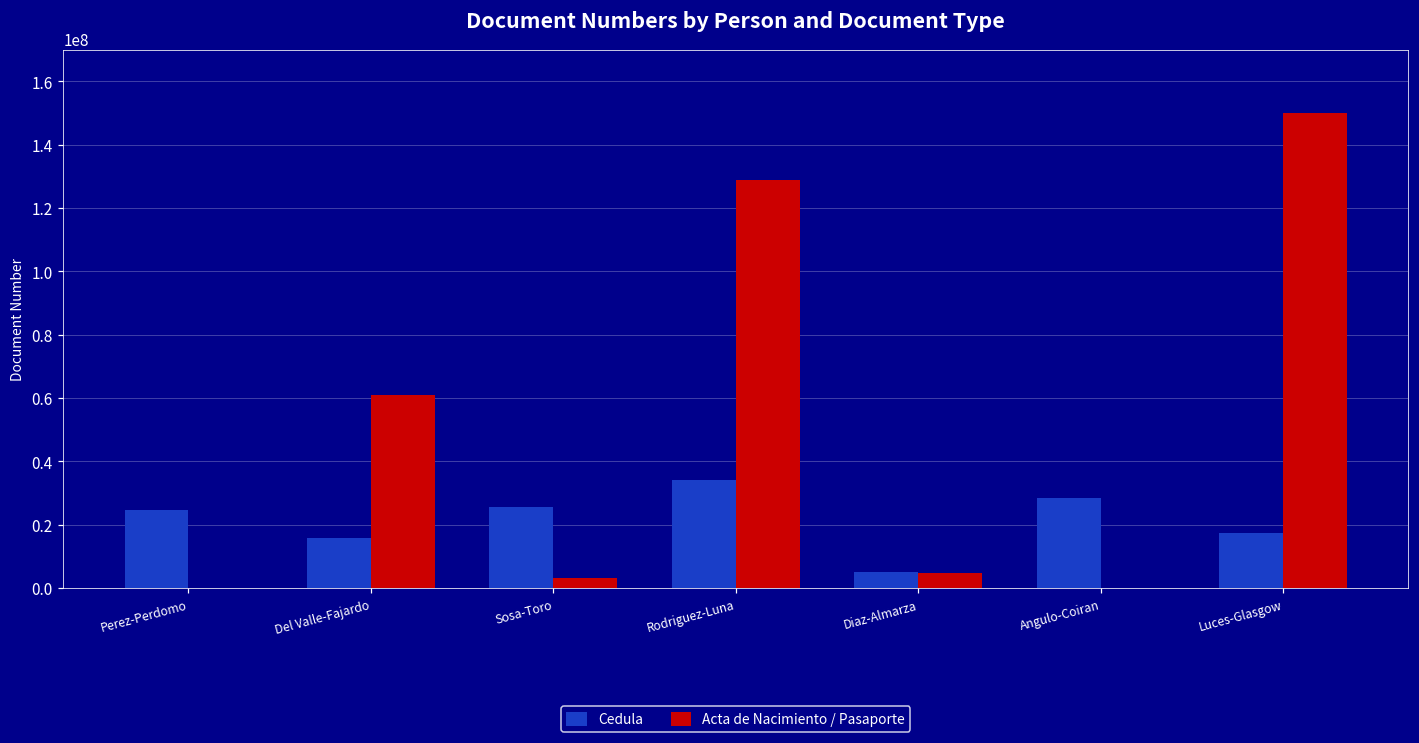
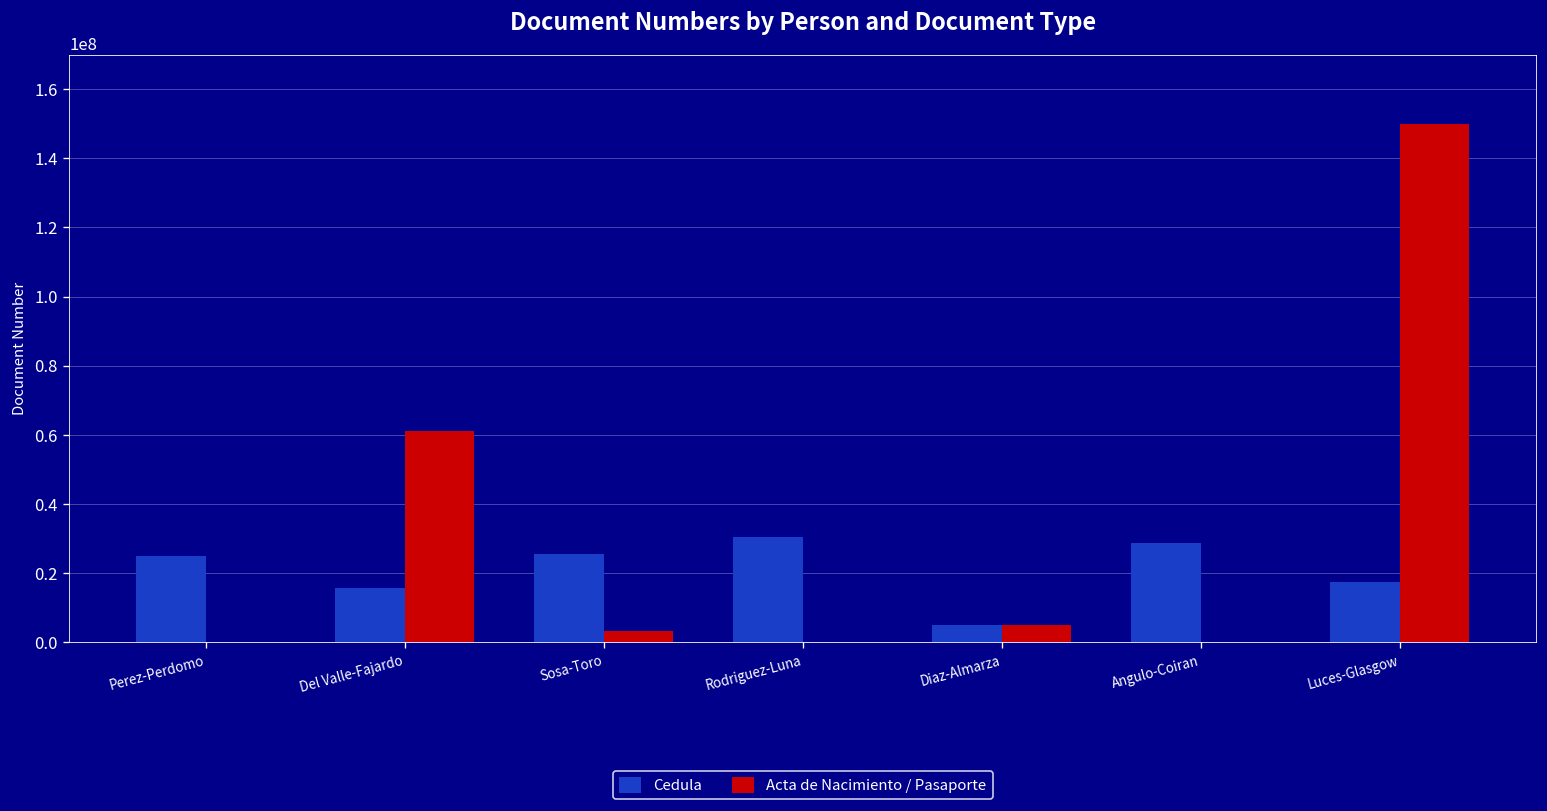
Cedula, Rodriguez-Luna: 34000000 -> 31000000
Acta de Nacimiento / Pasaporte, Rodriguez-Luna: 129000000 -> 0
